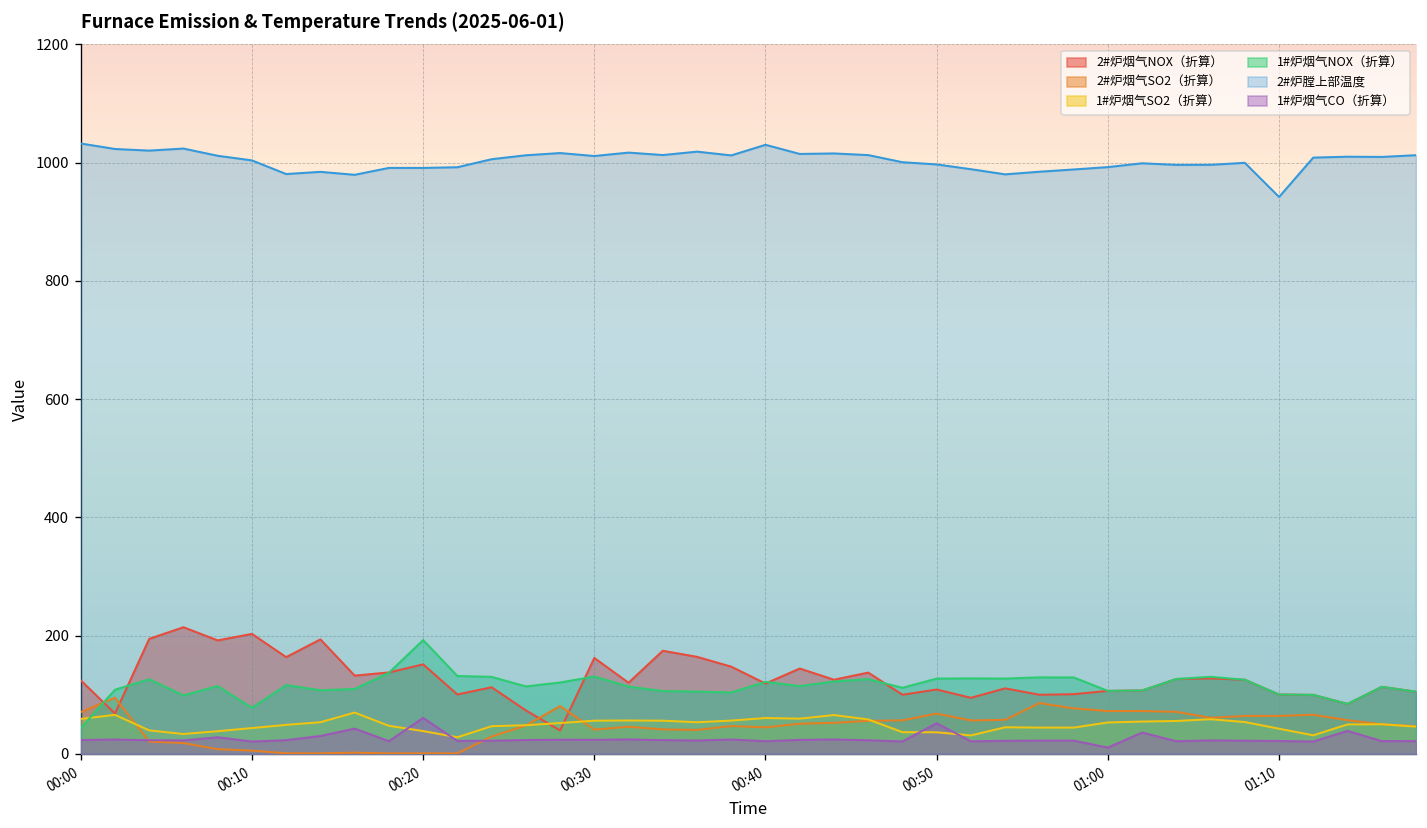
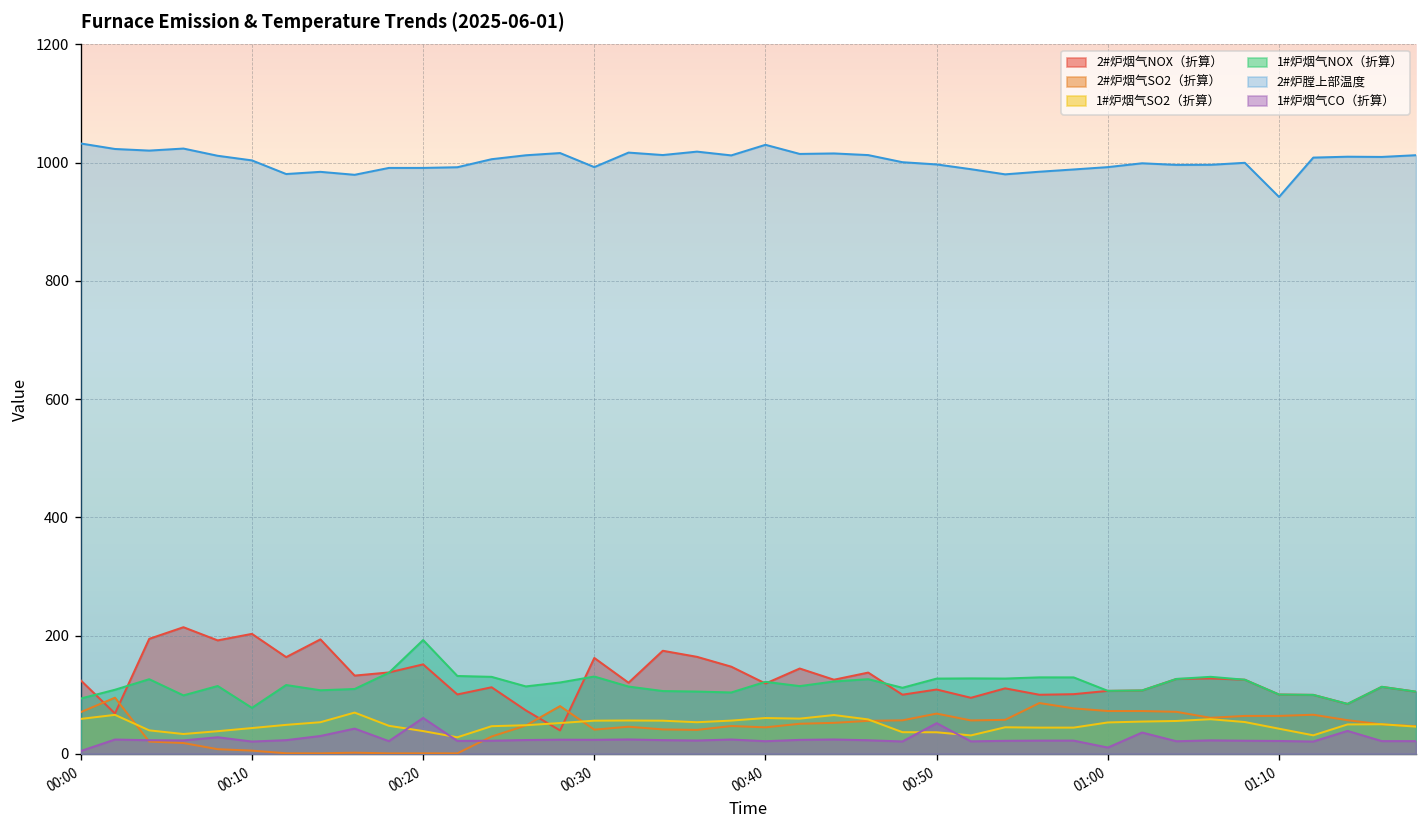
1#炉烟气NOX（折算）, 00:00: 40 -> 90
1#炉烟气CO（折算）, 00:00: 20 -> 0
2#炉膛上部温度, 00:30: 1010 -> 990
